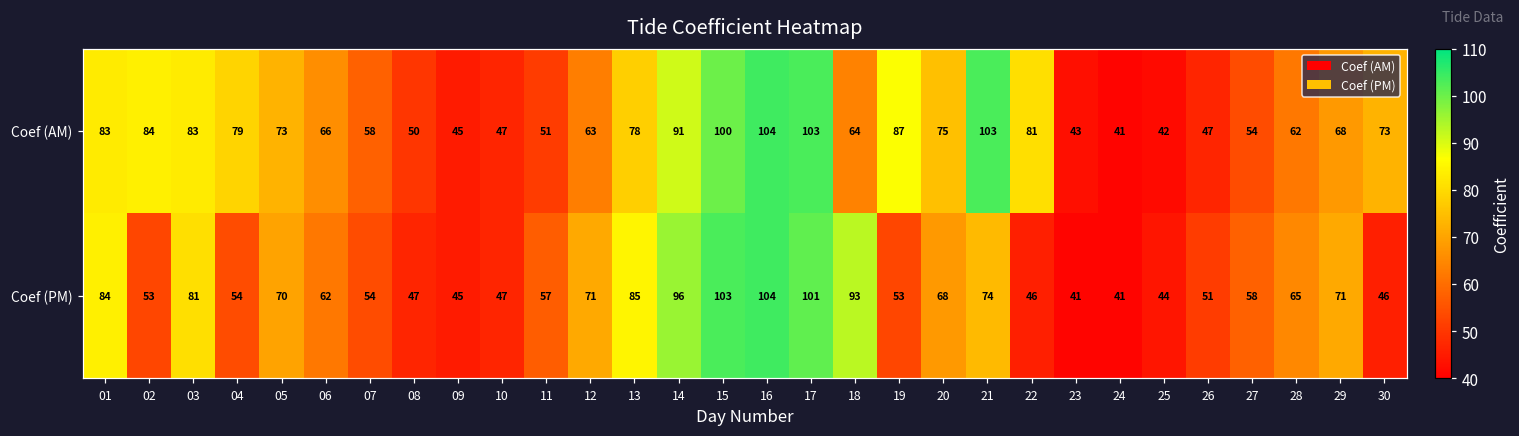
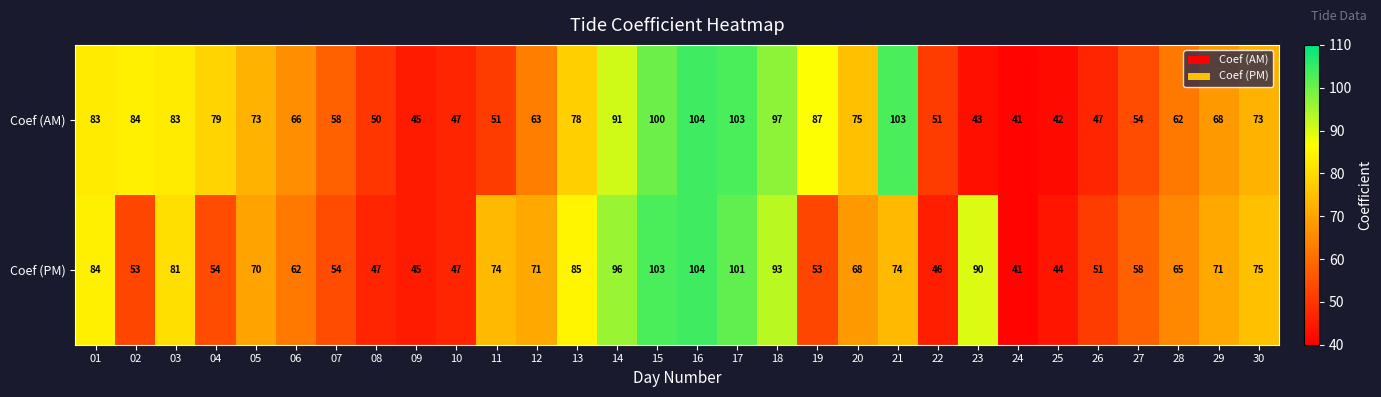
Coef (AM), 18: 64 -> 97
Coef (AM), 22: 81 -> 51
Coef (PM), 11: 57 -> 74
Coef (PM), 23: 41 -> 90
Coef (PM), 30: 46 -> 75
